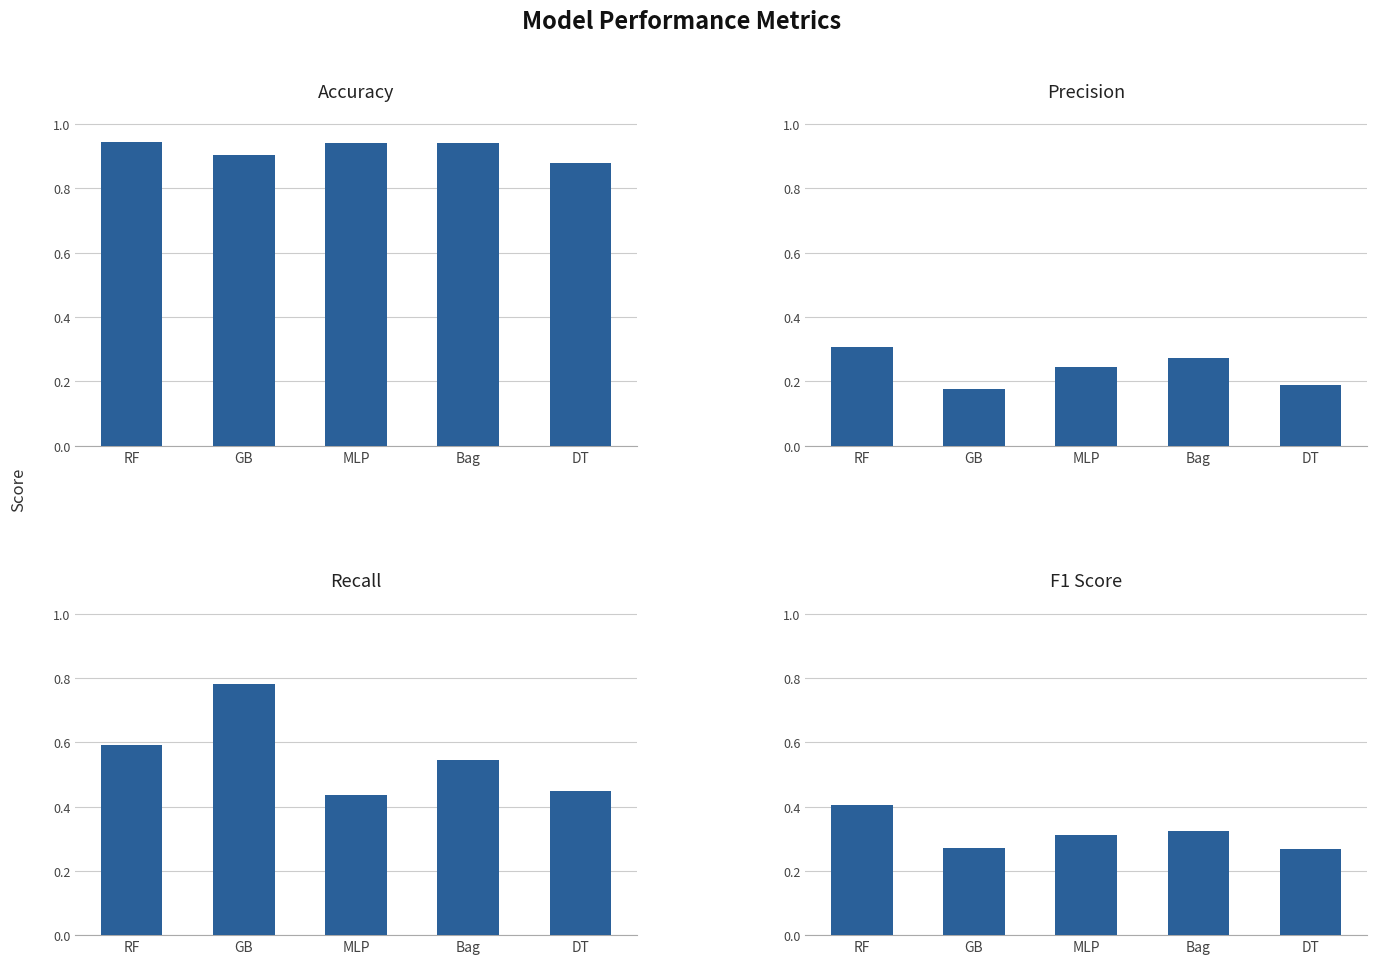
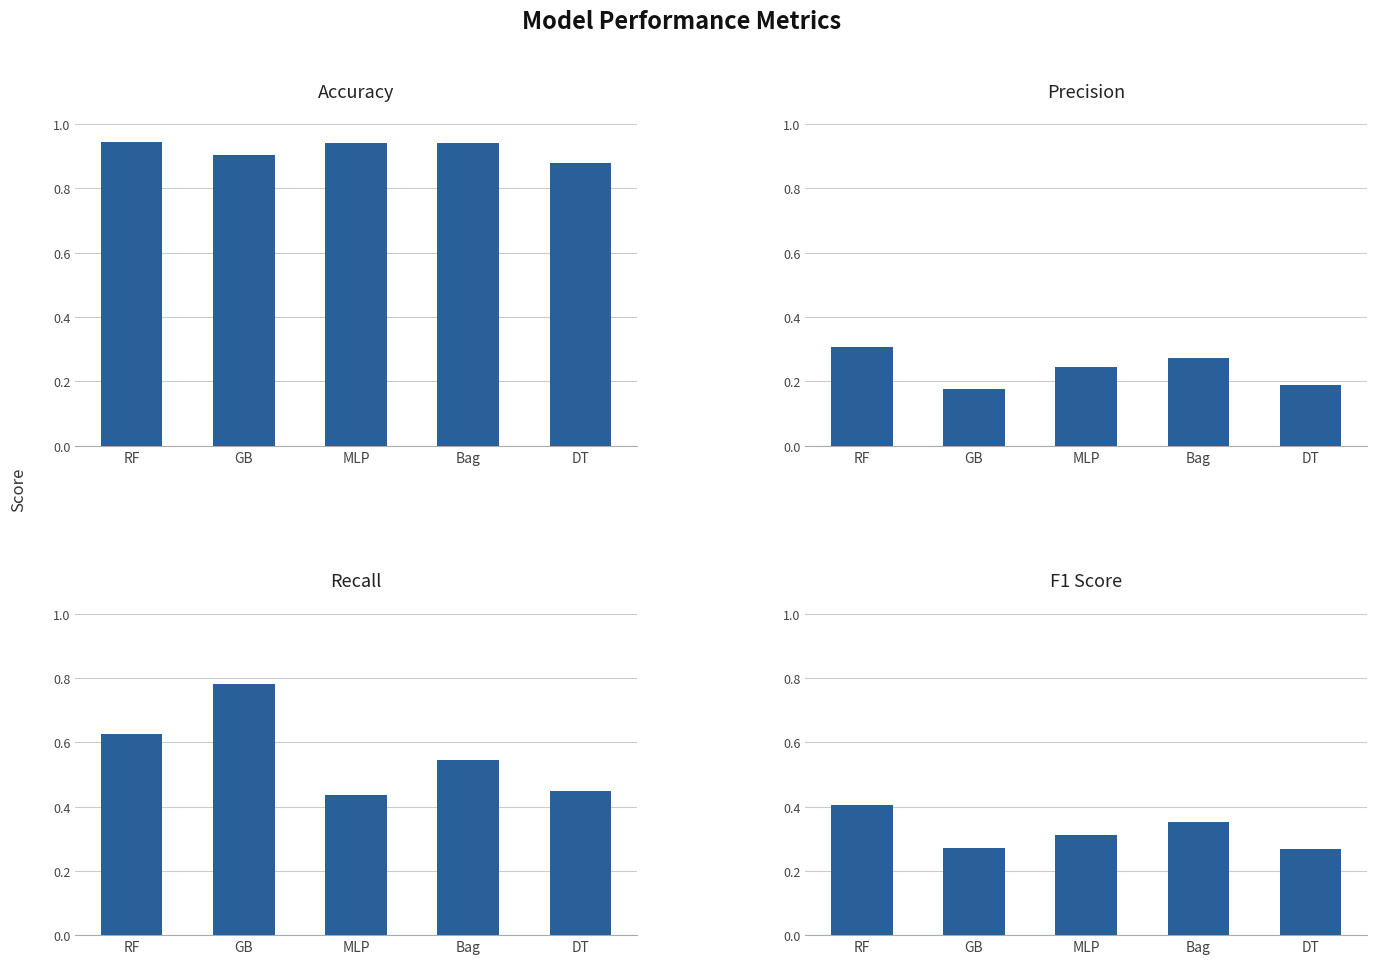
Recall, RF: 0.59 -> 0.62
F1 Score, Bag: 0.32 -> 0.35
